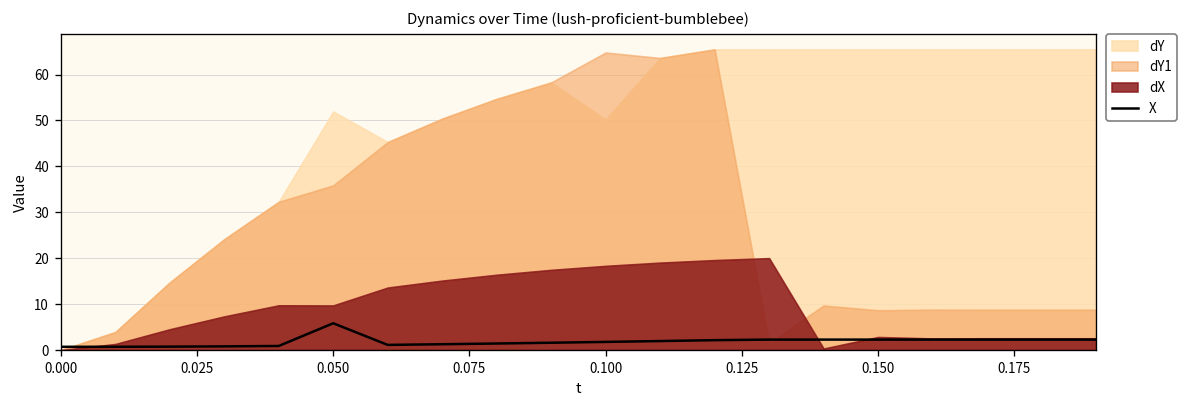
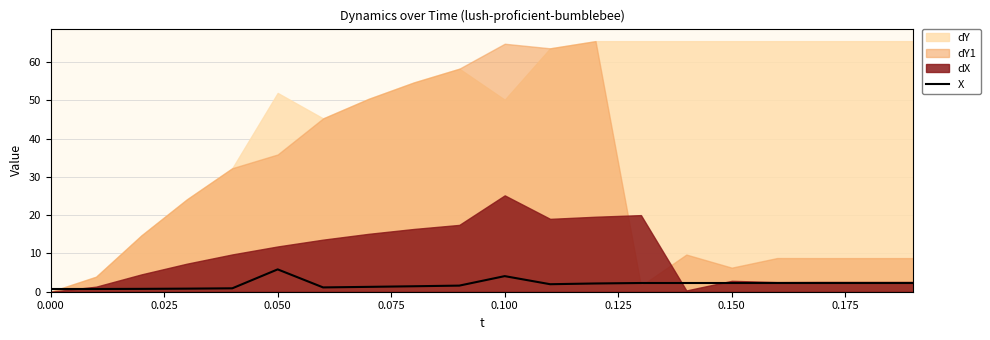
dX, 0.050: 10 -> 12
X, 0.100: 2 -> 4
dX, 0.100: 18 -> 25
dY1, 0.150: 9 -> 6
